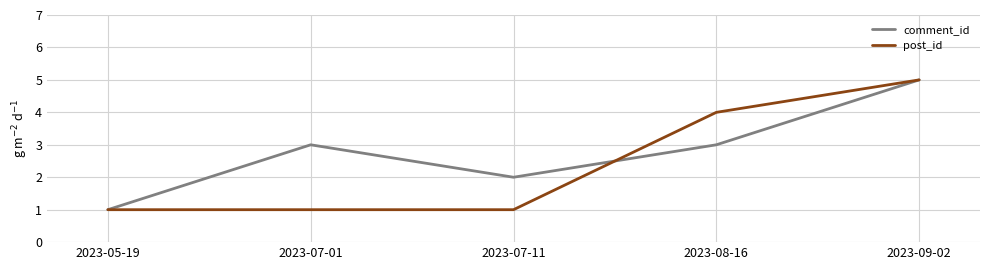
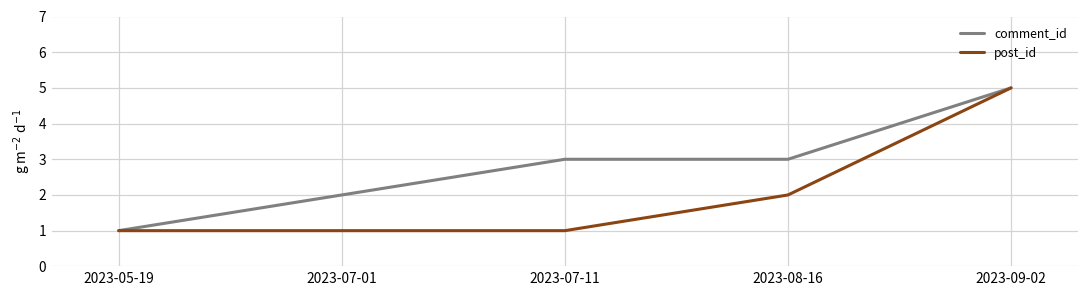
comment_id, 2023-07-01: 3 -> 2
comment_id, 2023-07-11: 2 -> 3
post_id, 2023-08-16: 4 -> 2
